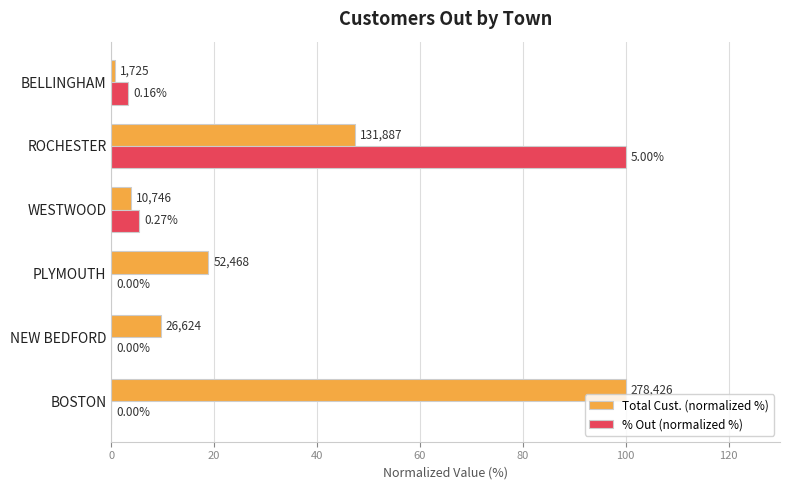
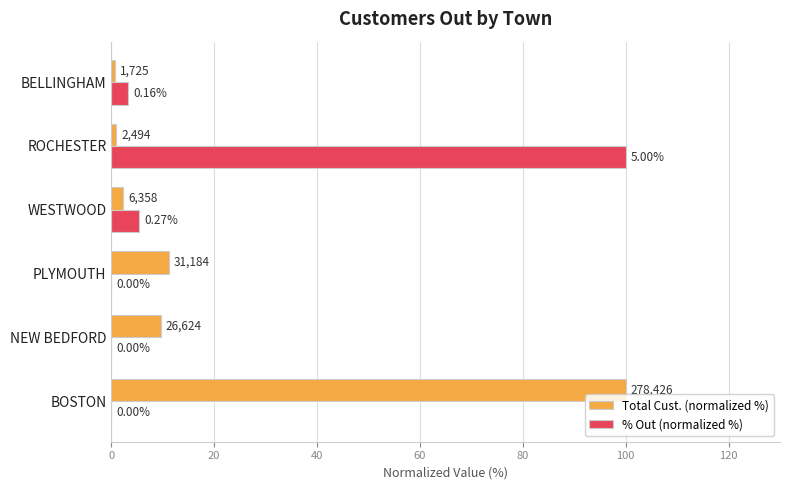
Total Cust. (normalized %), ROCHESTER: 131,887 -> 2,494
Total Cust. (normalized %), WESTWOOD: 10,746 -> 6,358
Total Cust. (normalized %), PLYMOUTH: 52,468 -> 31,184
